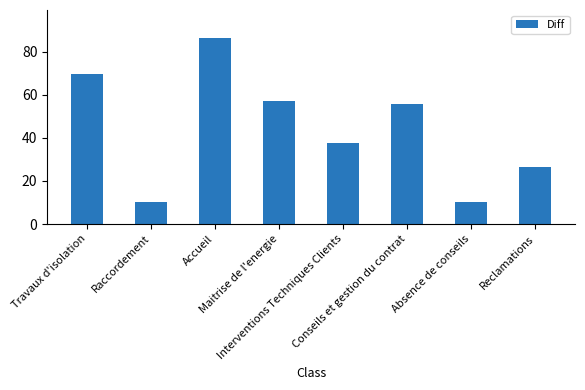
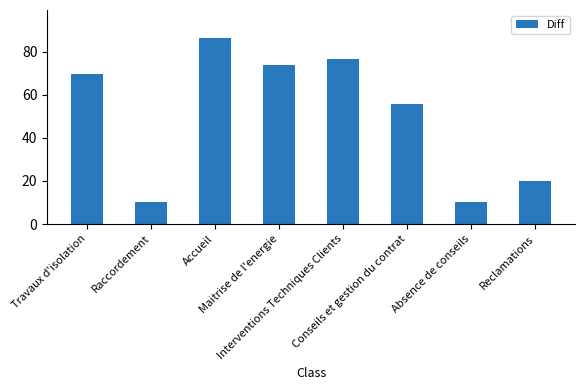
Maitrise de l'energie: 57 -> 74
Interventions Techniques Clients: 38 -> 77
Reclamations: 27 -> 20
